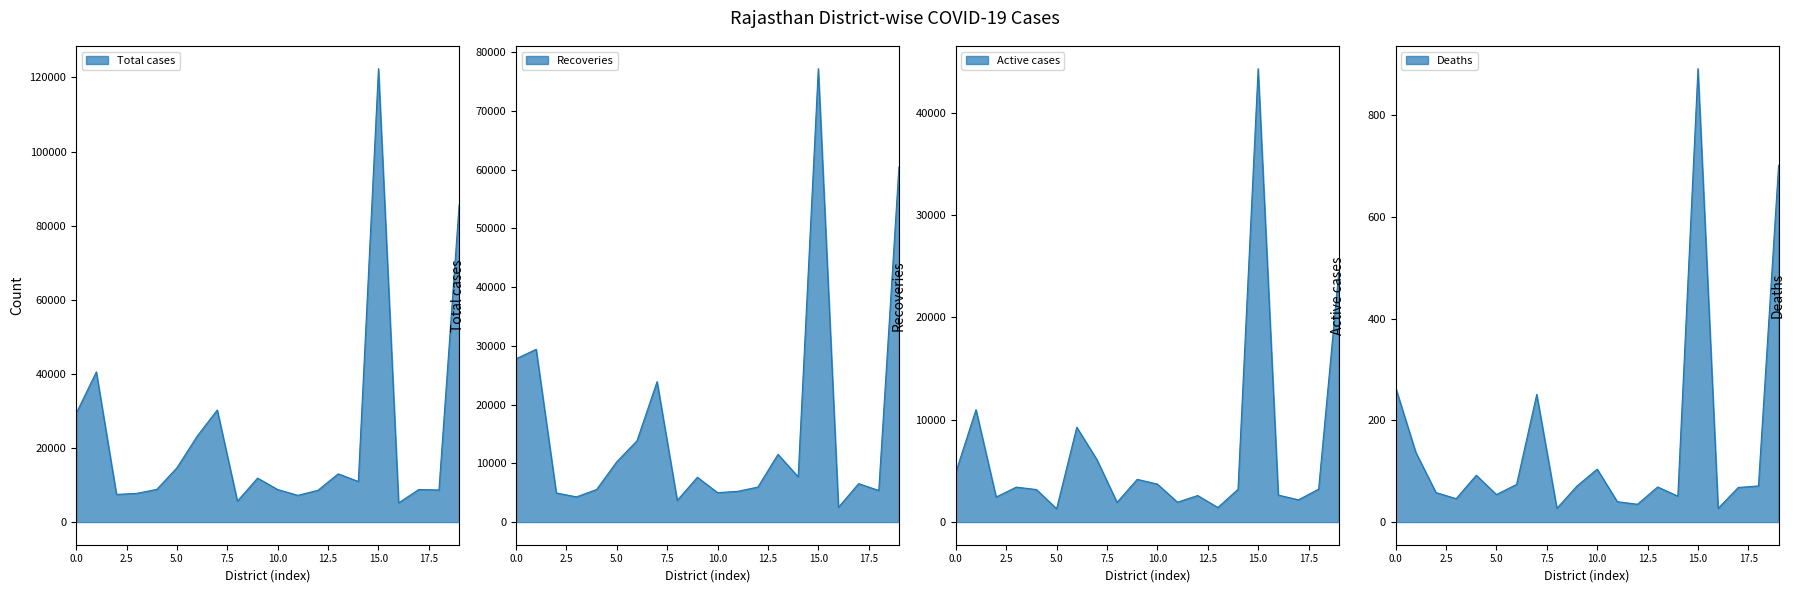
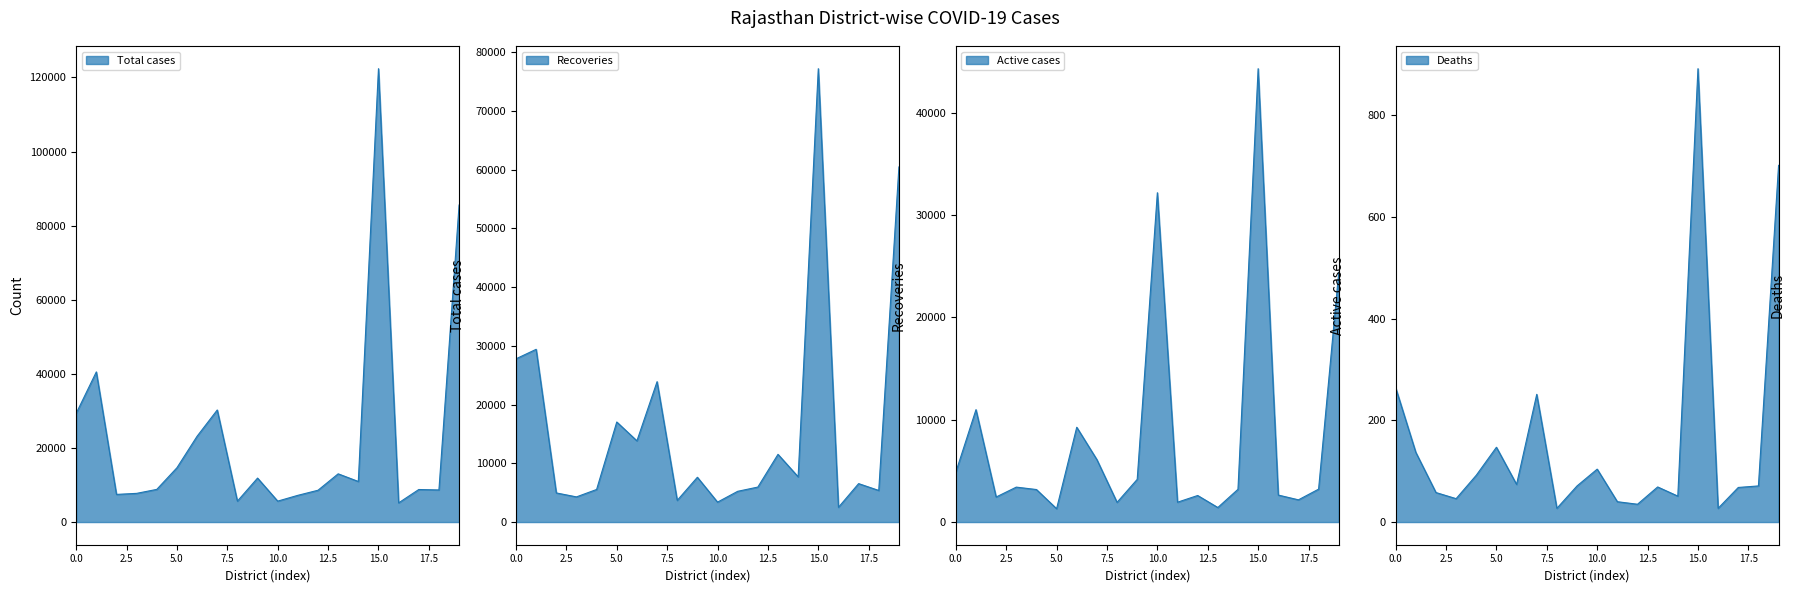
Total cases, 10.0: 9000 -> 6000
Recoveries, 5.0: 10000 -> 17000
Recoveries, 10.0: 5000 -> 3000
Active cases, 10.0: 3700 -> 32200
Deaths, 5.0: 50 -> 150
